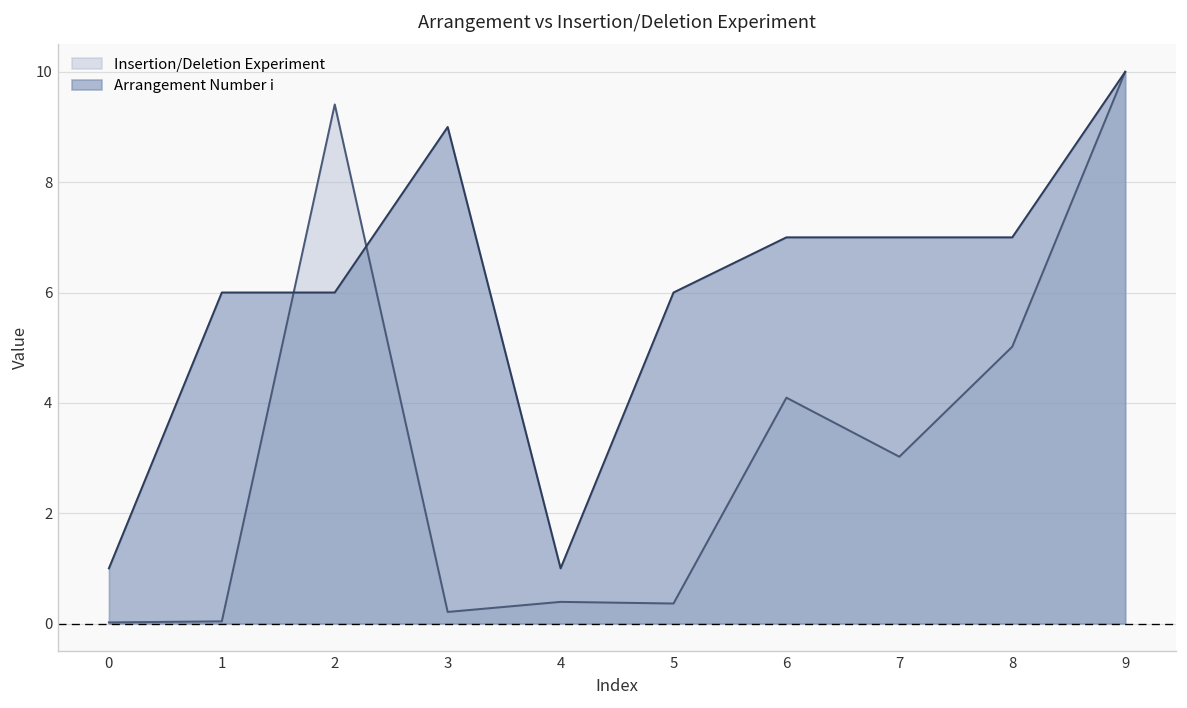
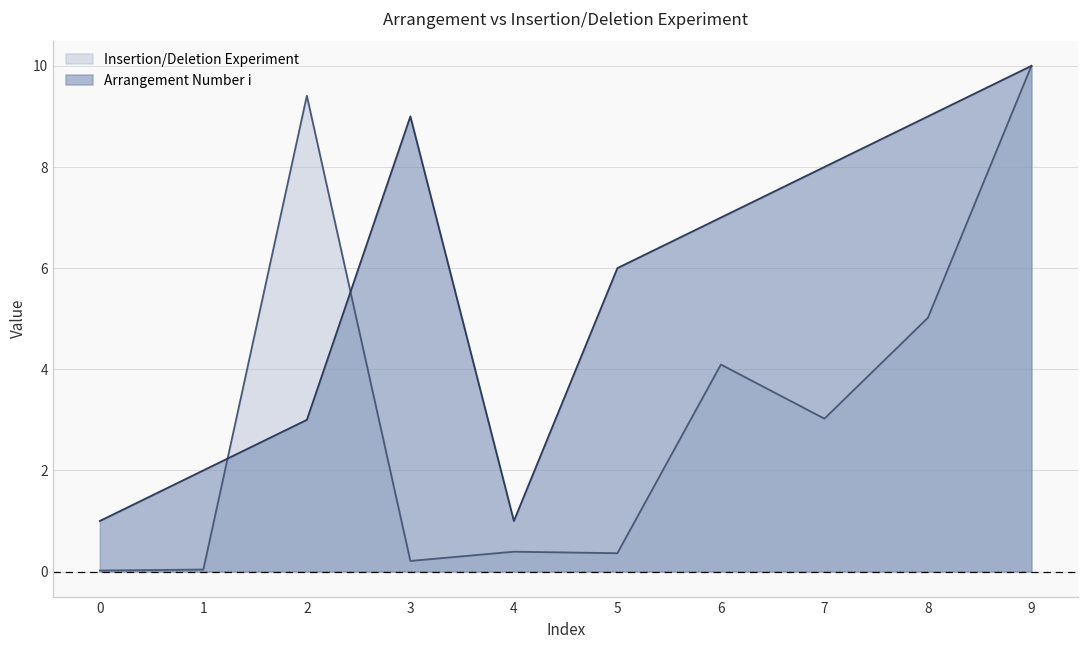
Arrangement Number i, 1: 6 -> 2
Arrangement Number i, 2: 6 -> 3
Arrangement Number i, 7: 7 -> 8
Arrangement Number i, 8: 7 -> 9
